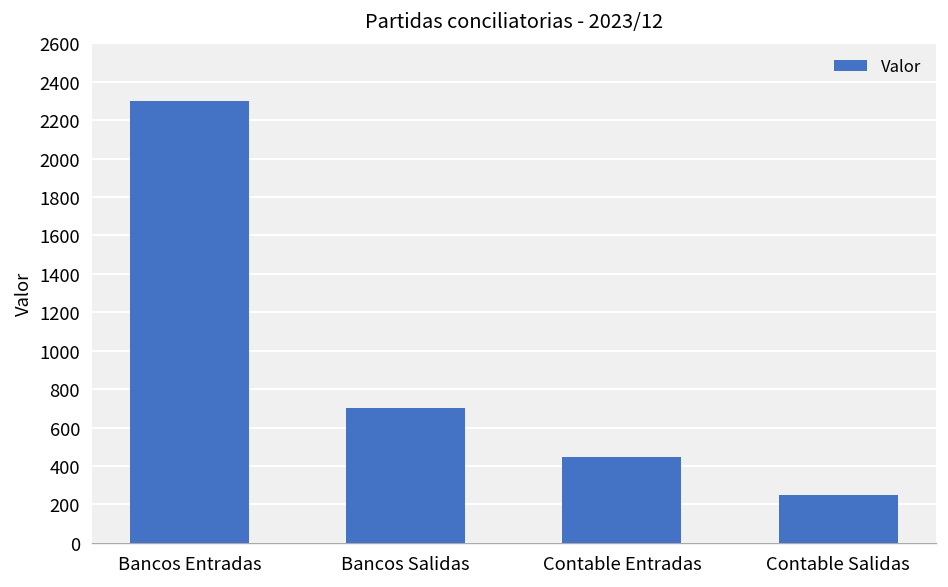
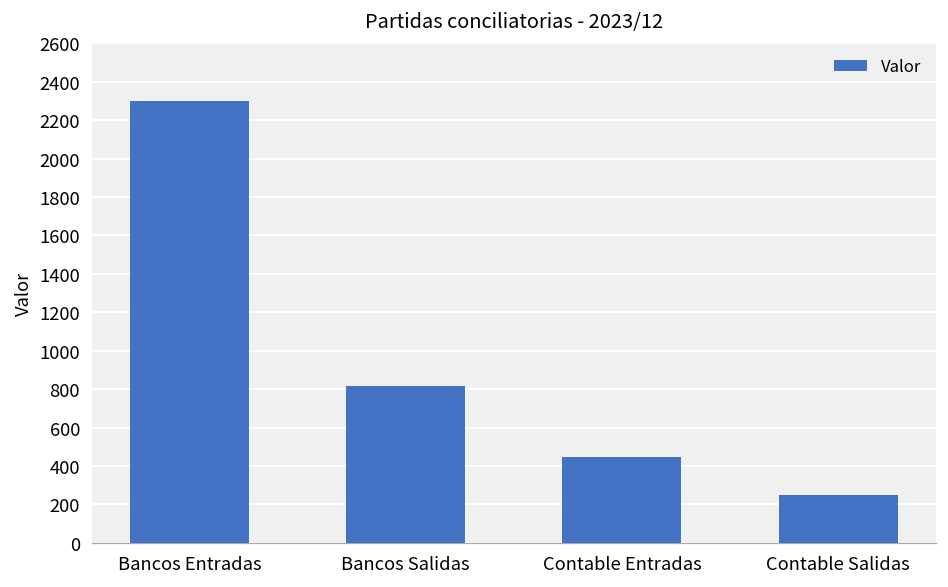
Bancos Salidas: 700 -> 820
